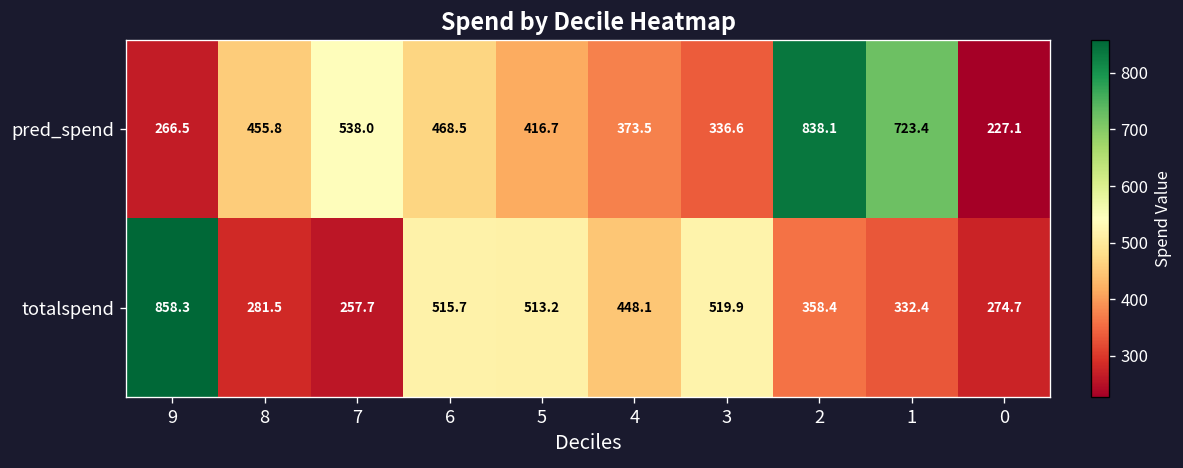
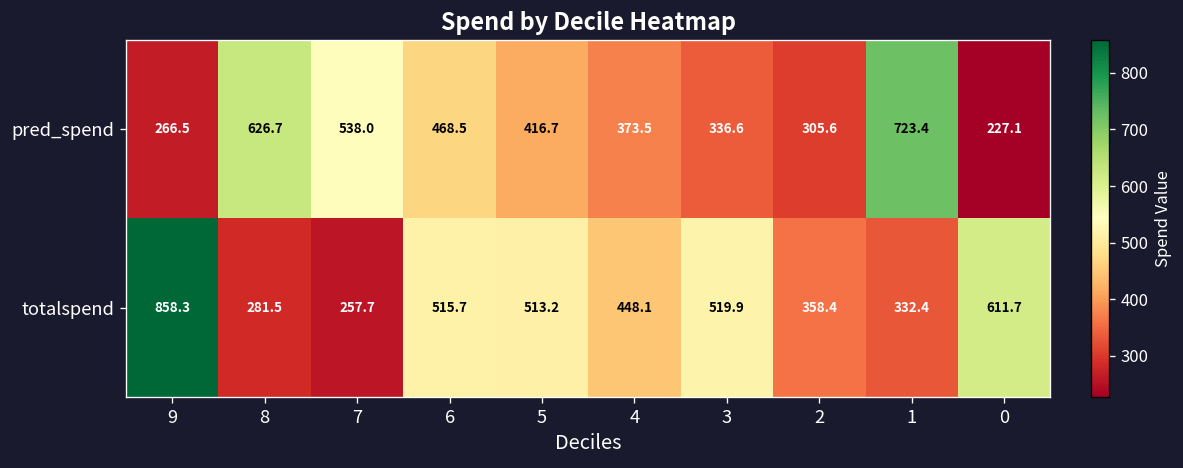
pred_spend, 8: 455.8 -> 626.7
pred_spend, 2: 838.1 -> 305.6
totalspend, 0: 274.7 -> 611.7
